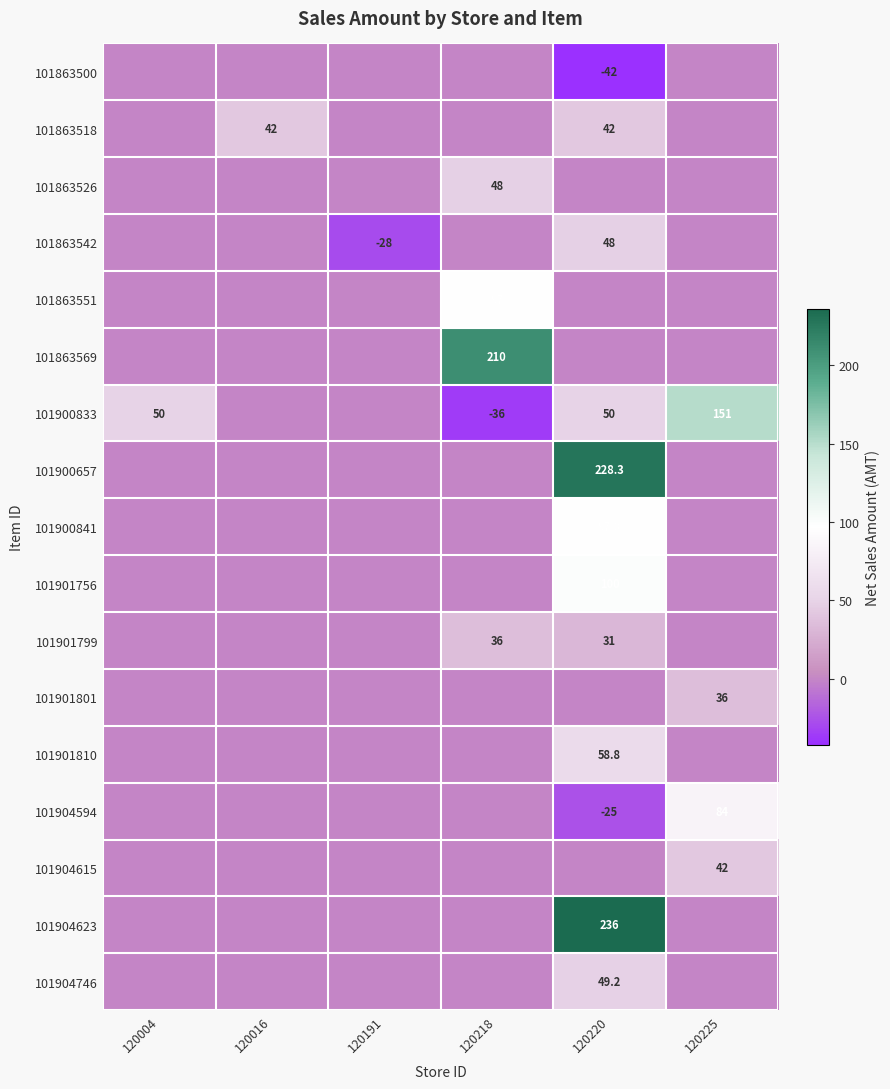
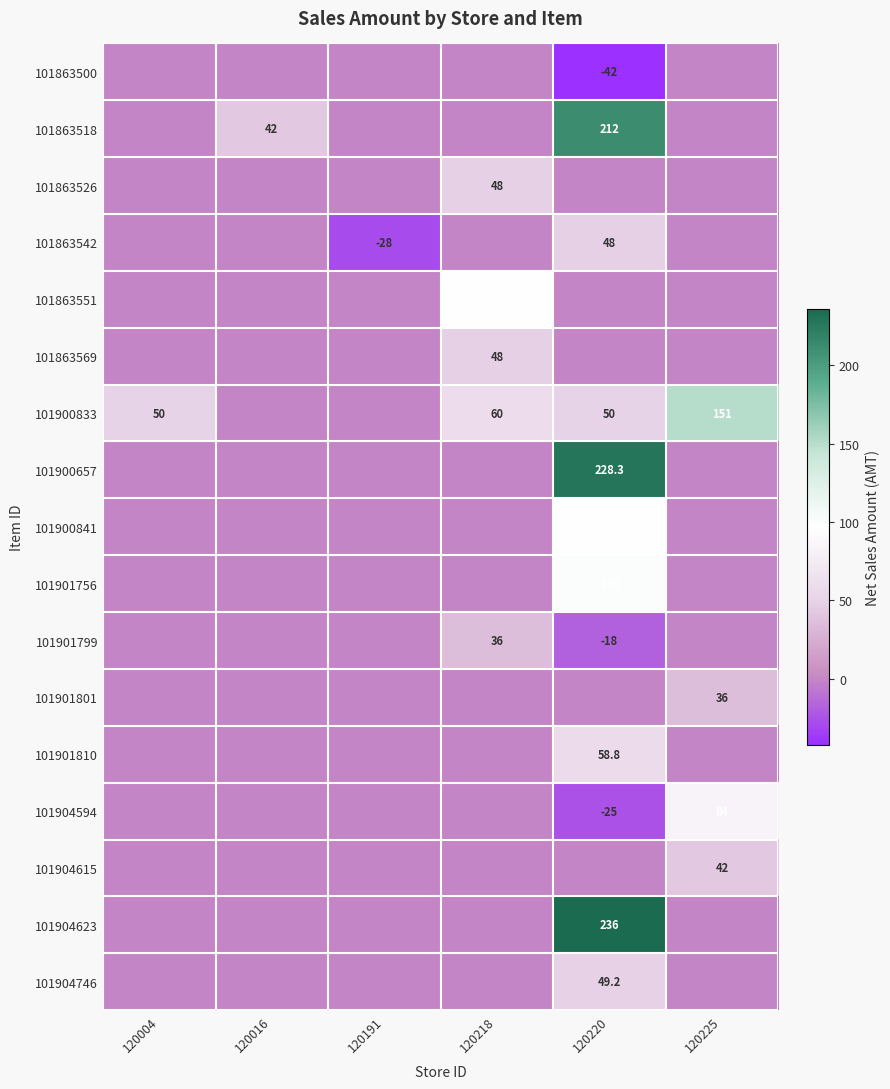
101863518, 120220: 42 -> 212
101863569, 120218: 210 -> 48
101900833, 120218: -36 -> 60
101901799, 120220: 31 -> -18
